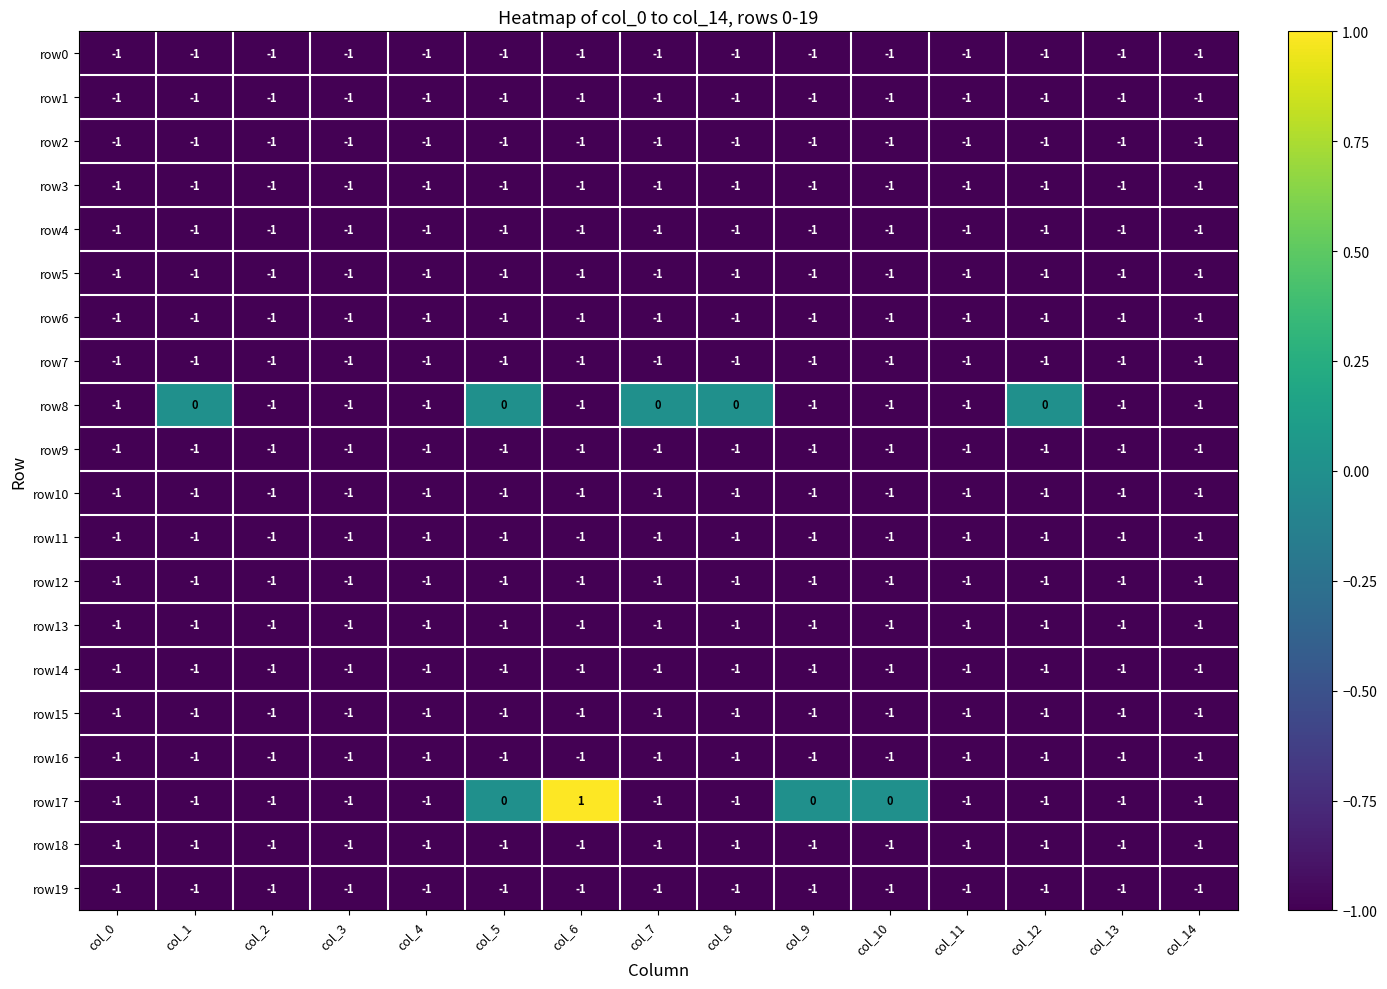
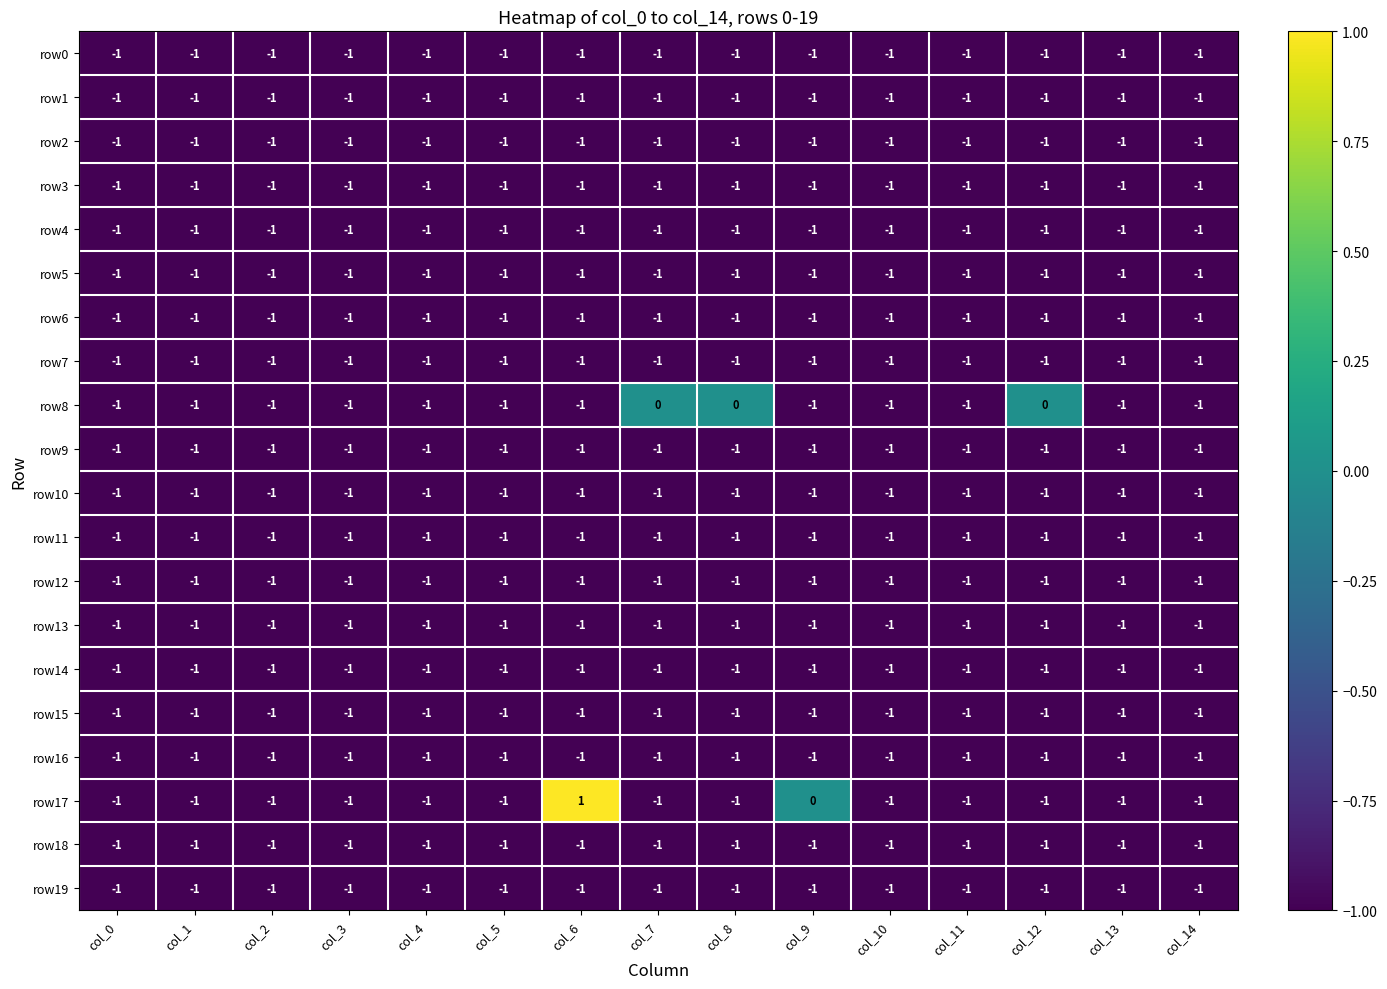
row8, col_1: 0 -> -1
row8, col_5: 0 -> -1
row17, col_5: 0 -> -1
row17, col_10: 0 -> -1
